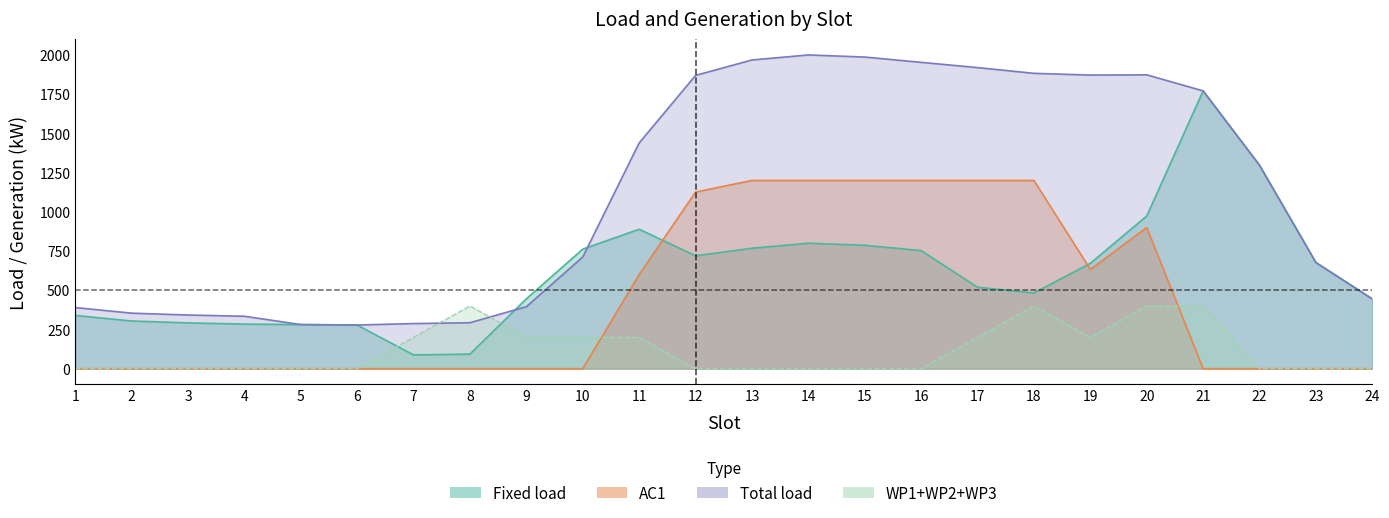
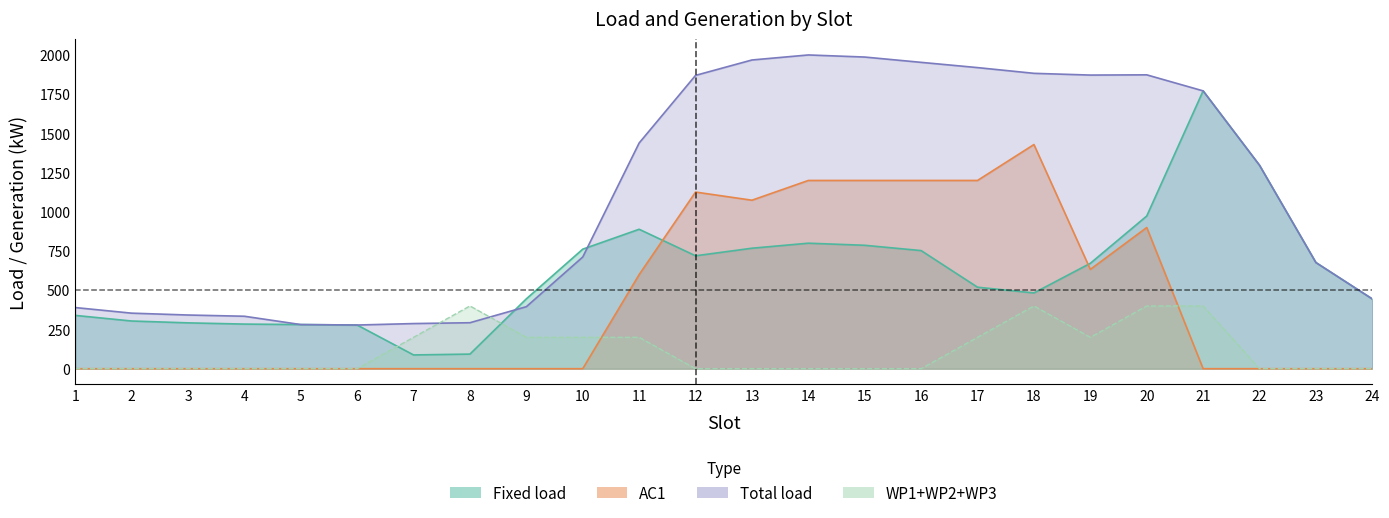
AC1, 13: 1200 -> 1070
AC1, 18: 1200 -> 1430
